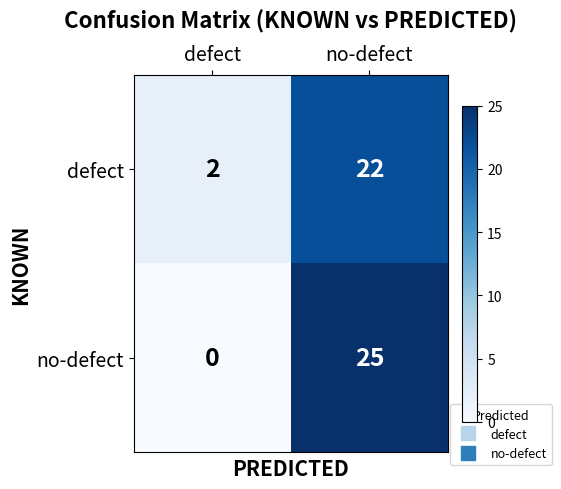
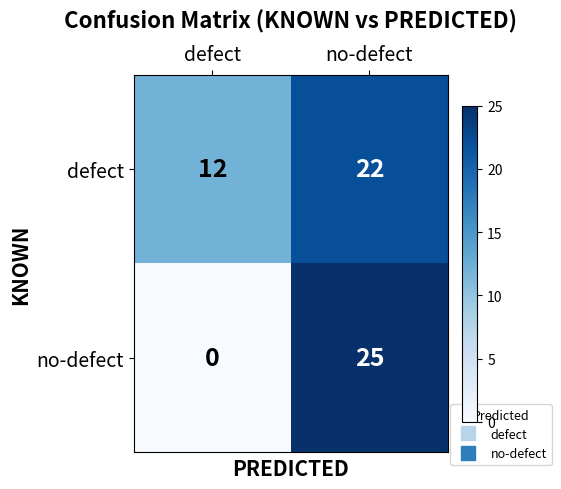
defect, defect: 2 -> 12
